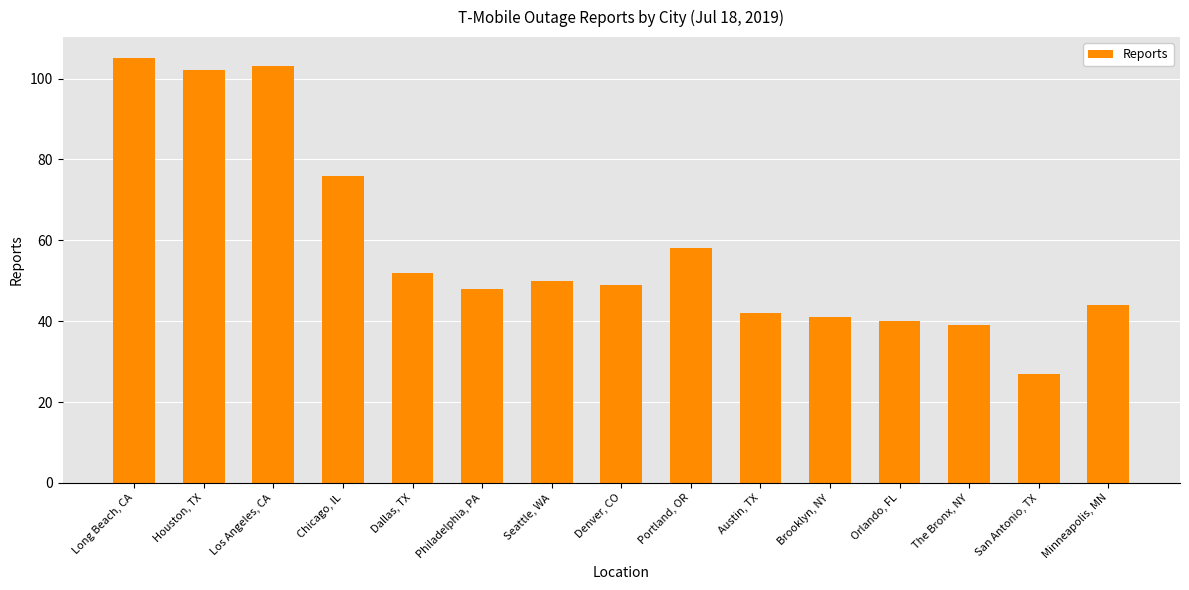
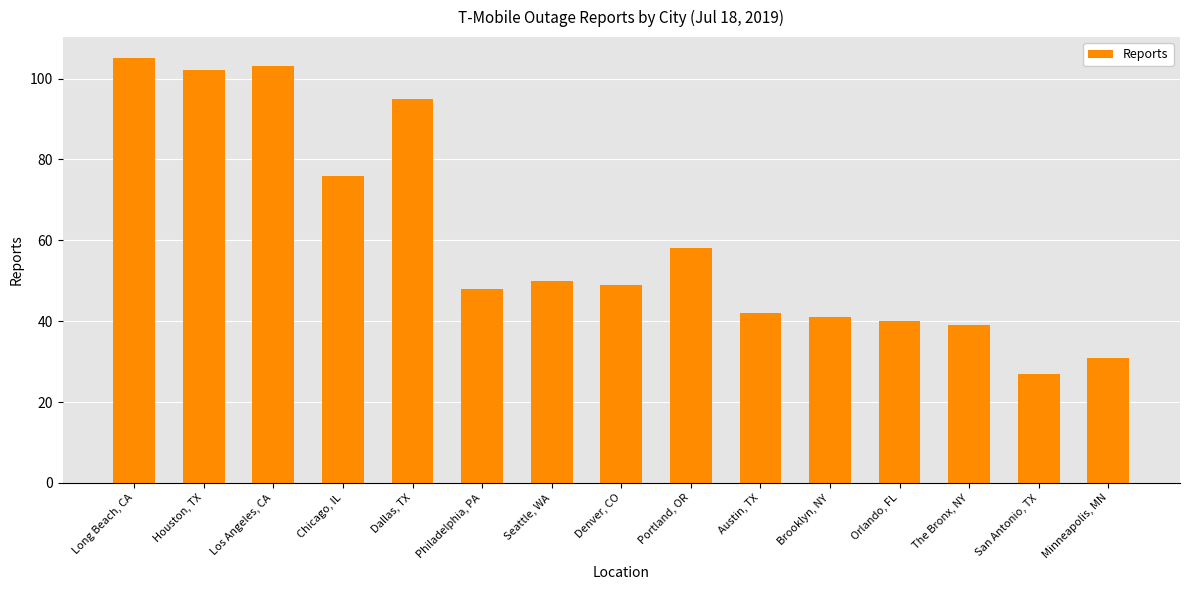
Dallas, TX: 52 -> 95
Minneapolis, MN: 44 -> 31
